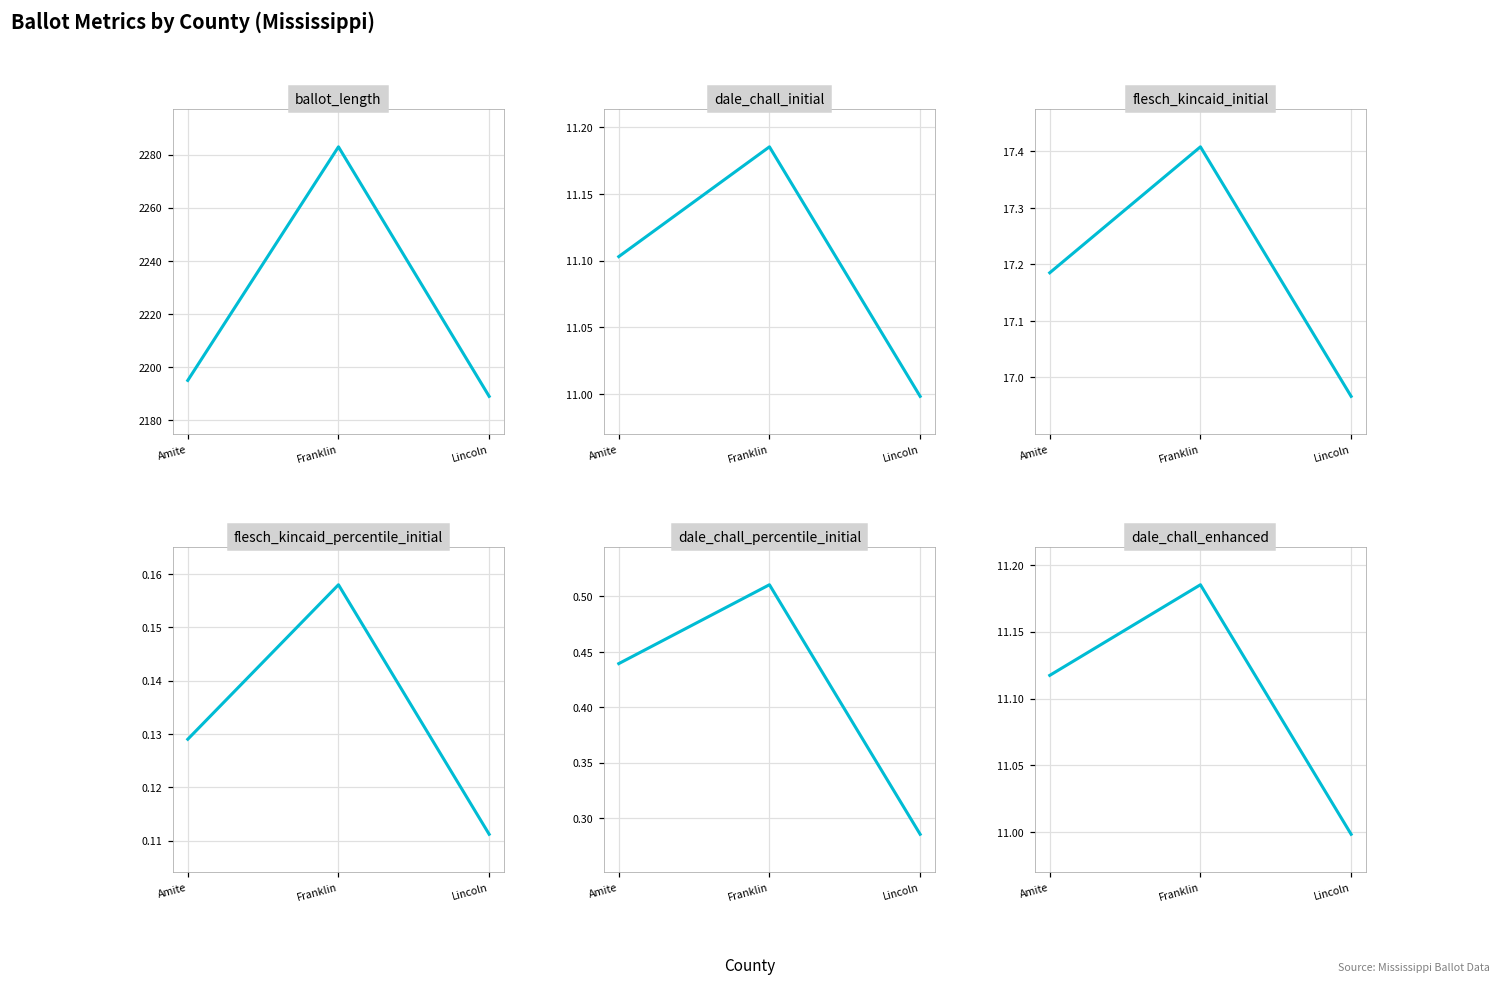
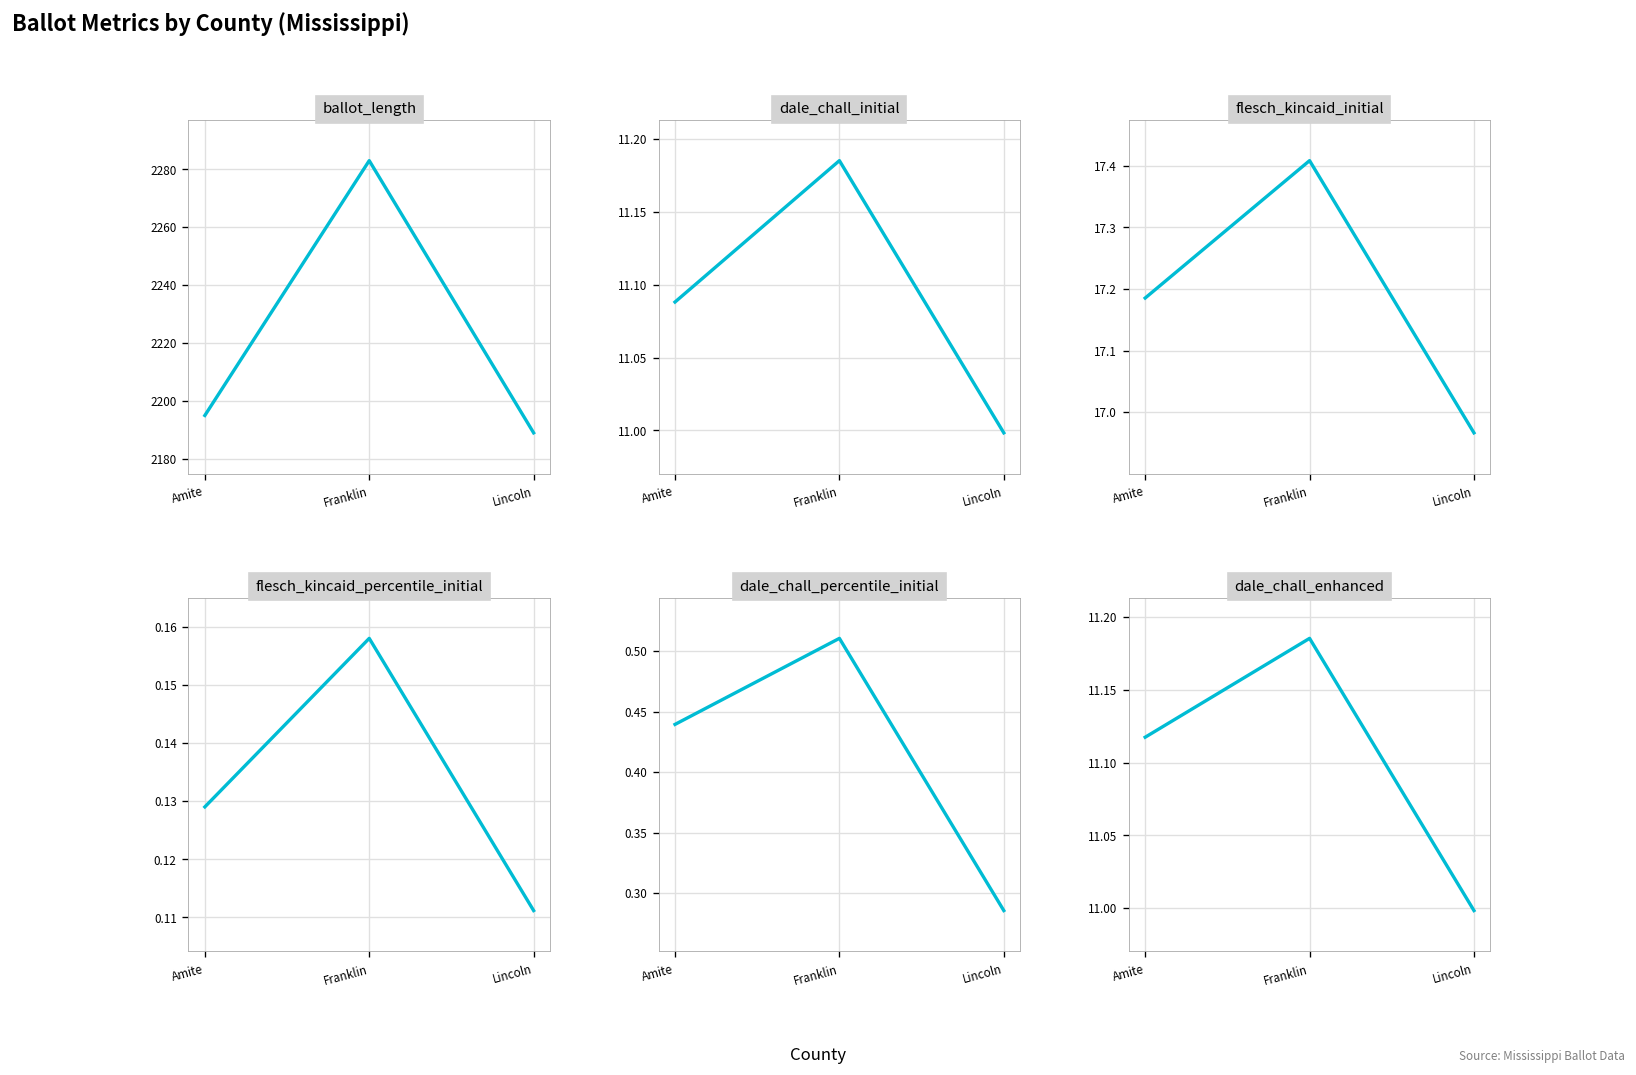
dale_chall_initial, Amite: 11.103 -> 11.088
